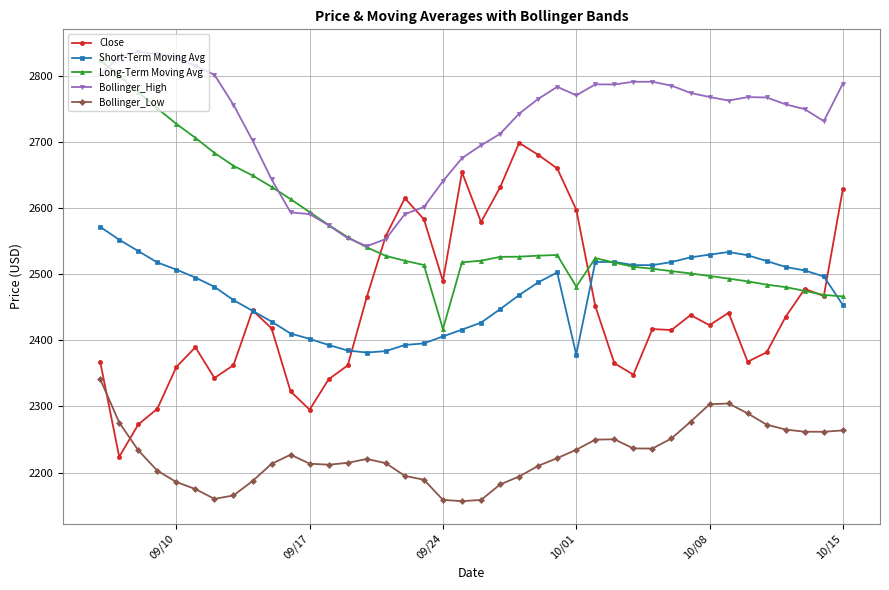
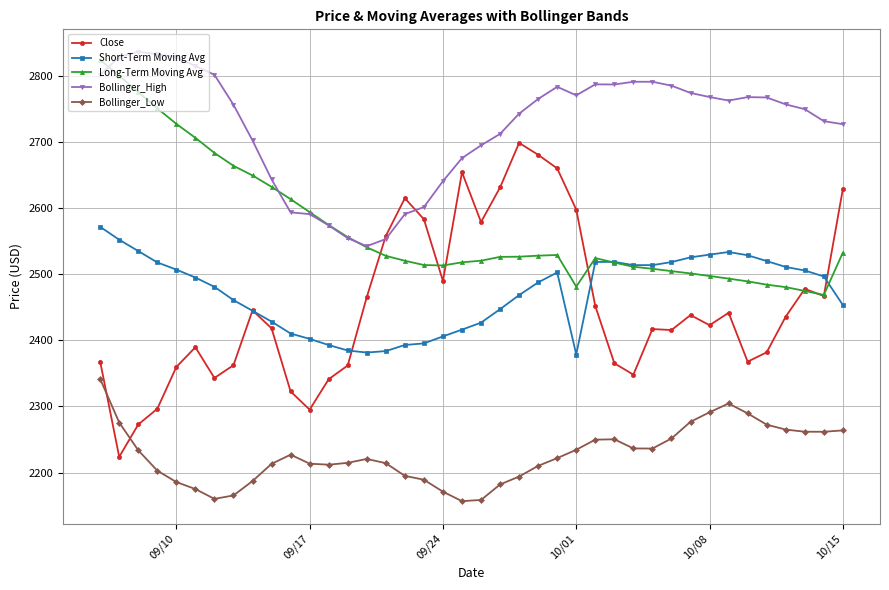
Long-Term Moving Avg, 09/24: 2420 -> 2510
Bollinger_Low, 09/24: 2160 -> 2170
Bollinger_Low, 10/08: 2300 -> 2290
Long-Term Moving Avg, 10/15: 2470 -> 2530
Bollinger_High, 10/15: 2790 -> 2730
